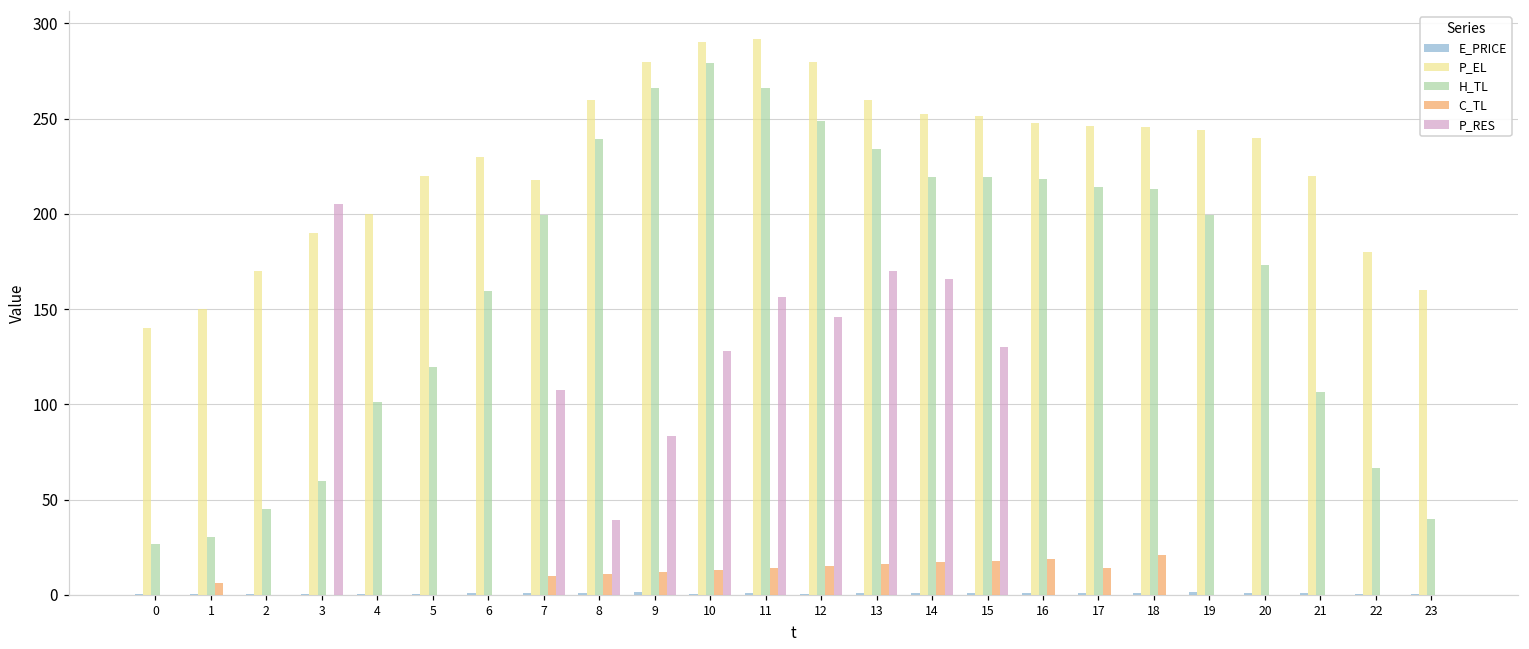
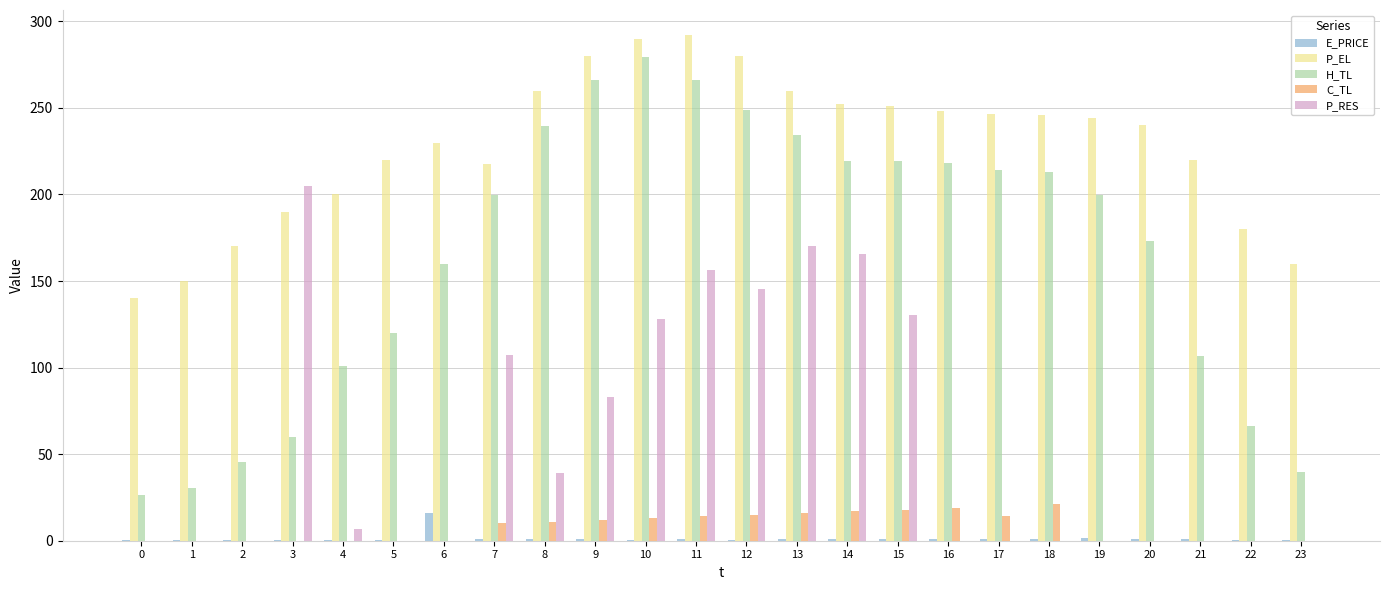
C_TL, 1: 6 -> 0
P_RES, 4: 0 -> 7
E_PRICE, 6: 1 -> 16
